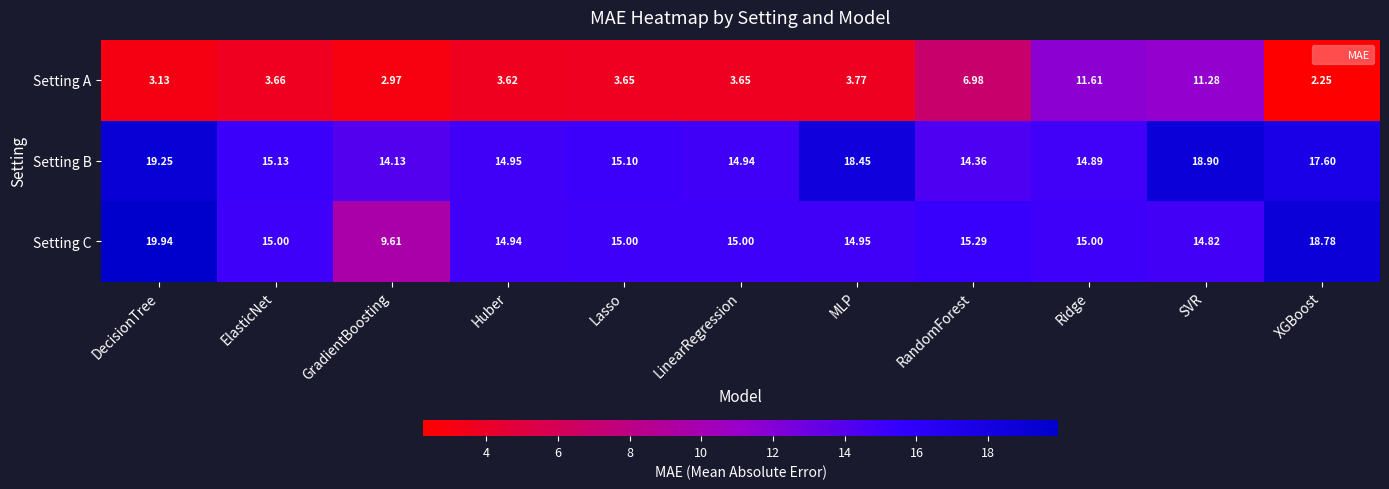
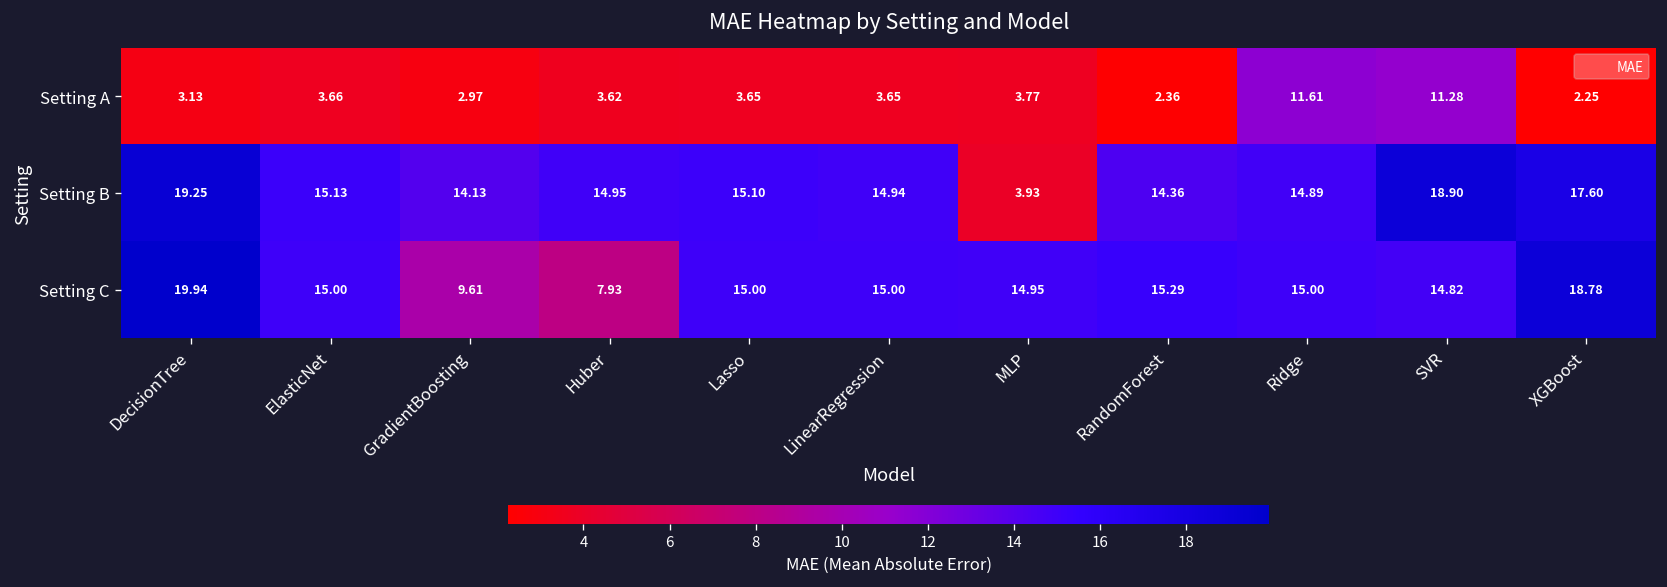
Setting A, RandomForest: 6.98 -> 2.36
Setting B, MLP: 18.45 -> 3.93
Setting C, Huber: 14.94 -> 7.93
